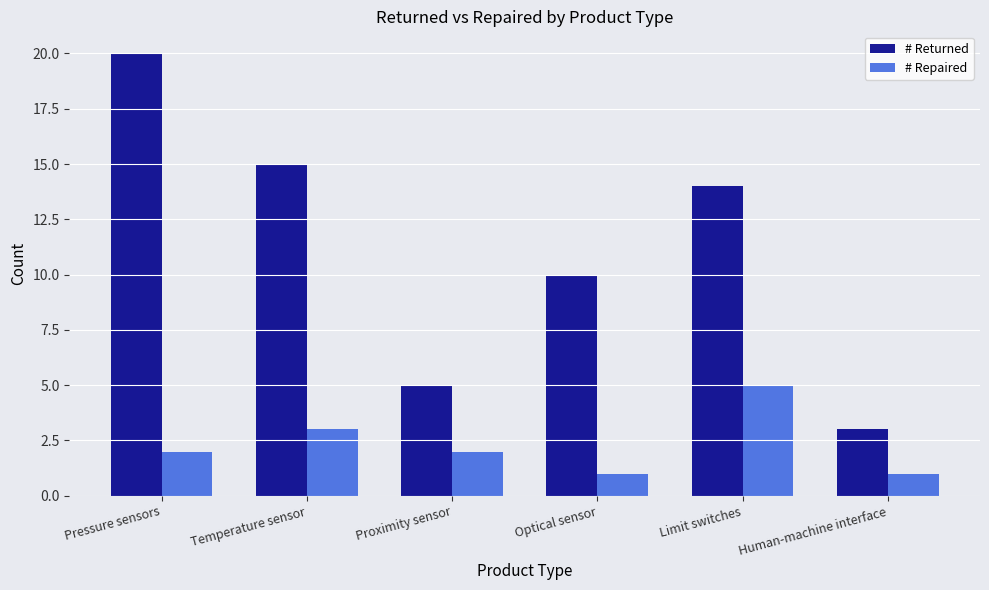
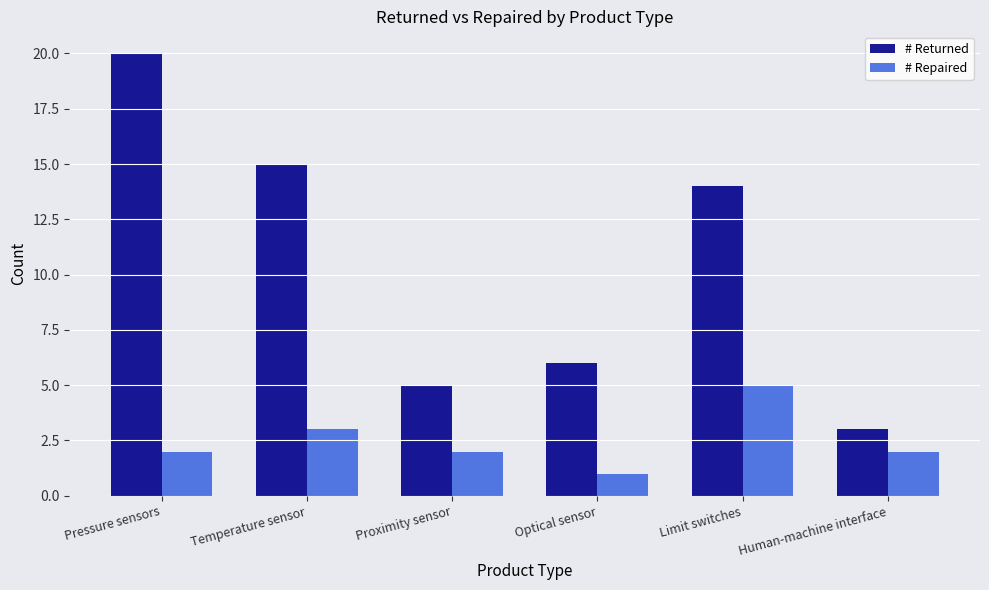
# Returned, Optical sensor: 10 -> 6
# Repaired, Human-machine interface: 1 -> 2
